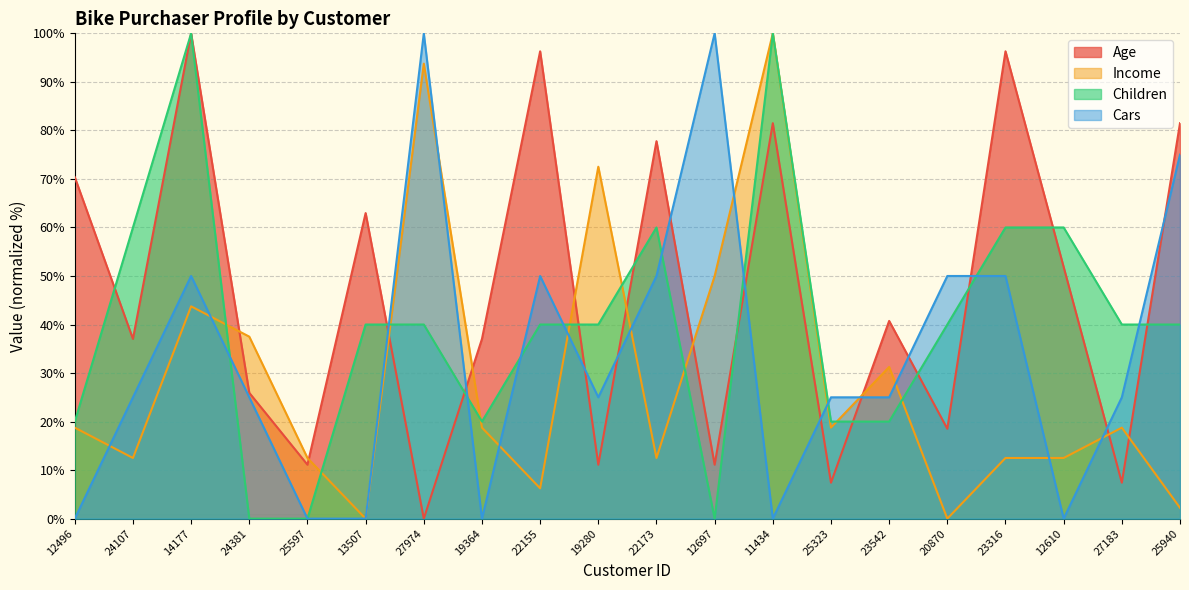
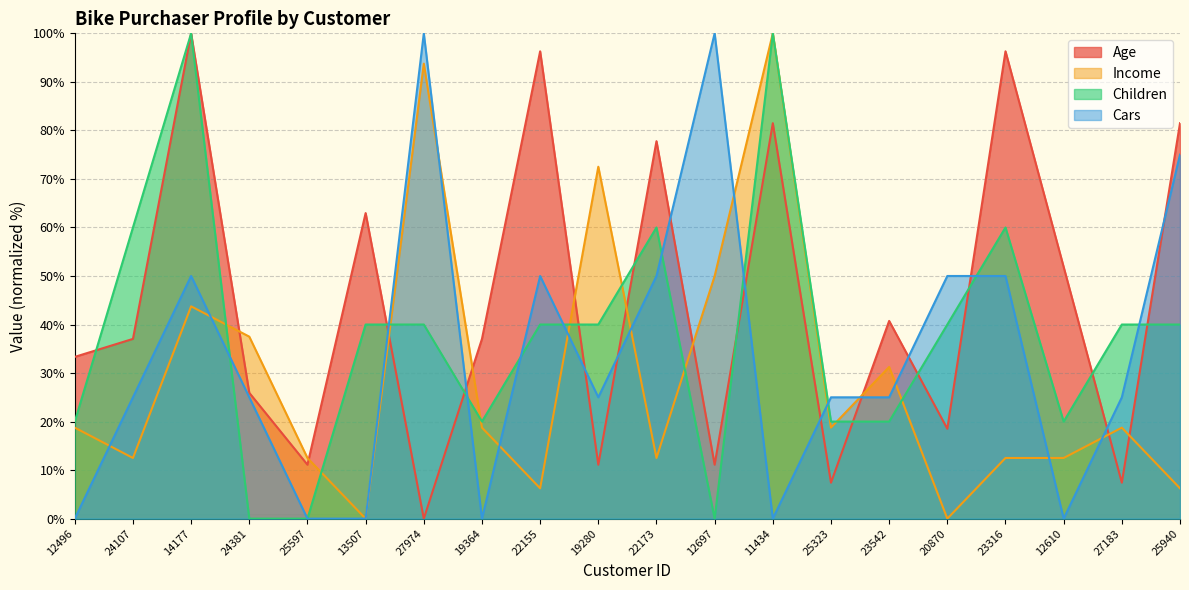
Age, 12496: 70% -> 33%
Children, 12610: 60% -> 20%
Income, 25940: 2% -> 6%
